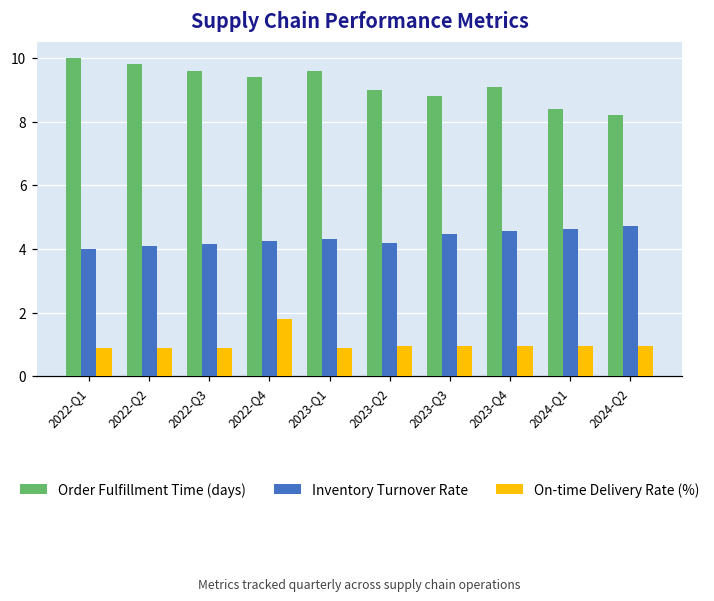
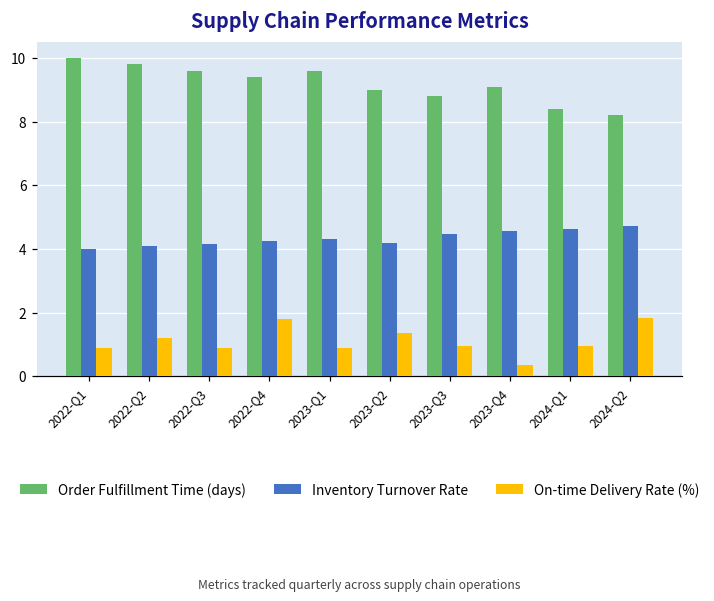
On-time Delivery Rate (%), 2022-Q2: 0.9 -> 1.2
On-time Delivery Rate (%), 2023-Q2: 1.0 -> 1.4
On-time Delivery Rate (%), 2023-Q4: 1.0 -> 0.3
On-time Delivery Rate (%), 2024-Q2: 1.0 -> 1.8
